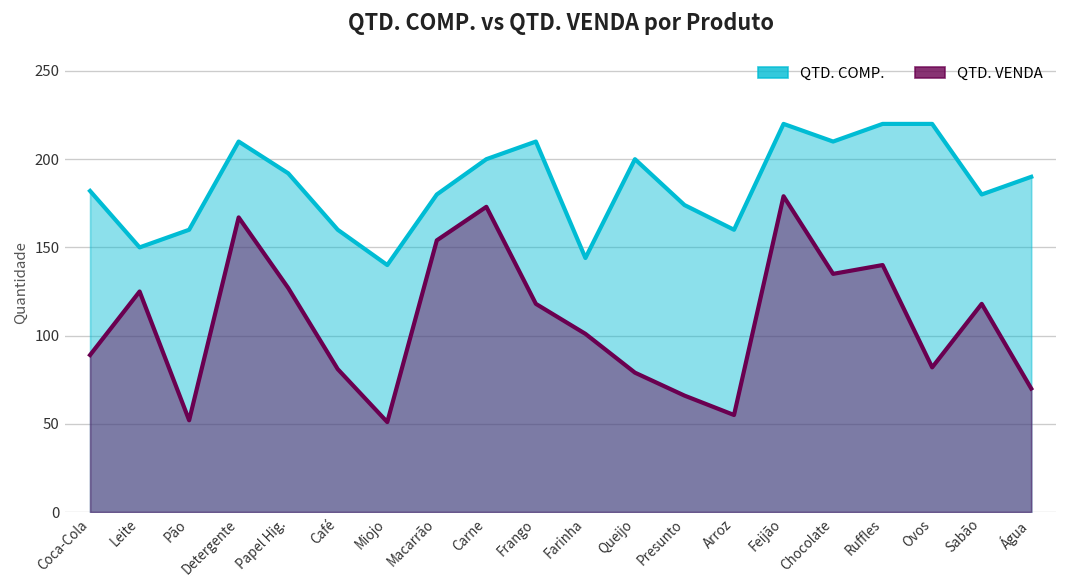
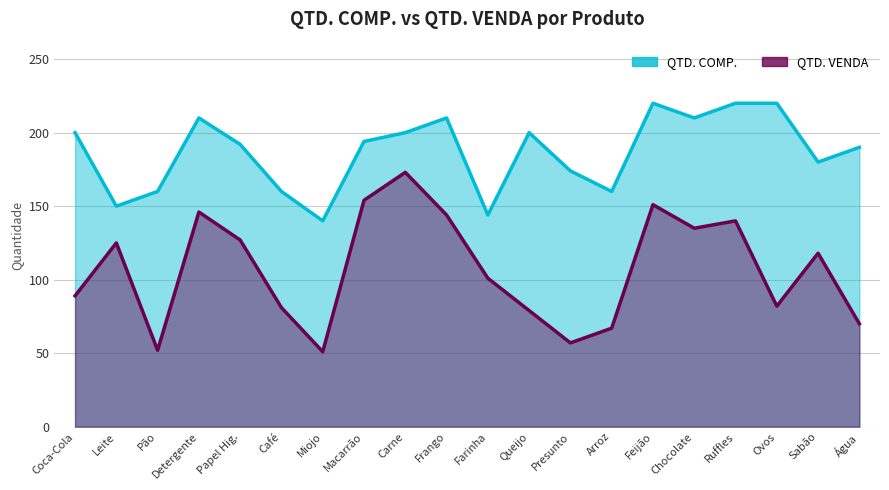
QTD. COMP., Coca-Cola: 182 -> 200
QTD. VENDA, Detergente: 167 -> 146
QTD. COMP., Macarrão: 180 -> 194
QTD. VENDA, Frango: 118 -> 144
QTD. VENDA, Presunto: 66 -> 57
QTD. VENDA, Arroz: 55 -> 67
QTD. VENDA, Feijão: 179 -> 151
